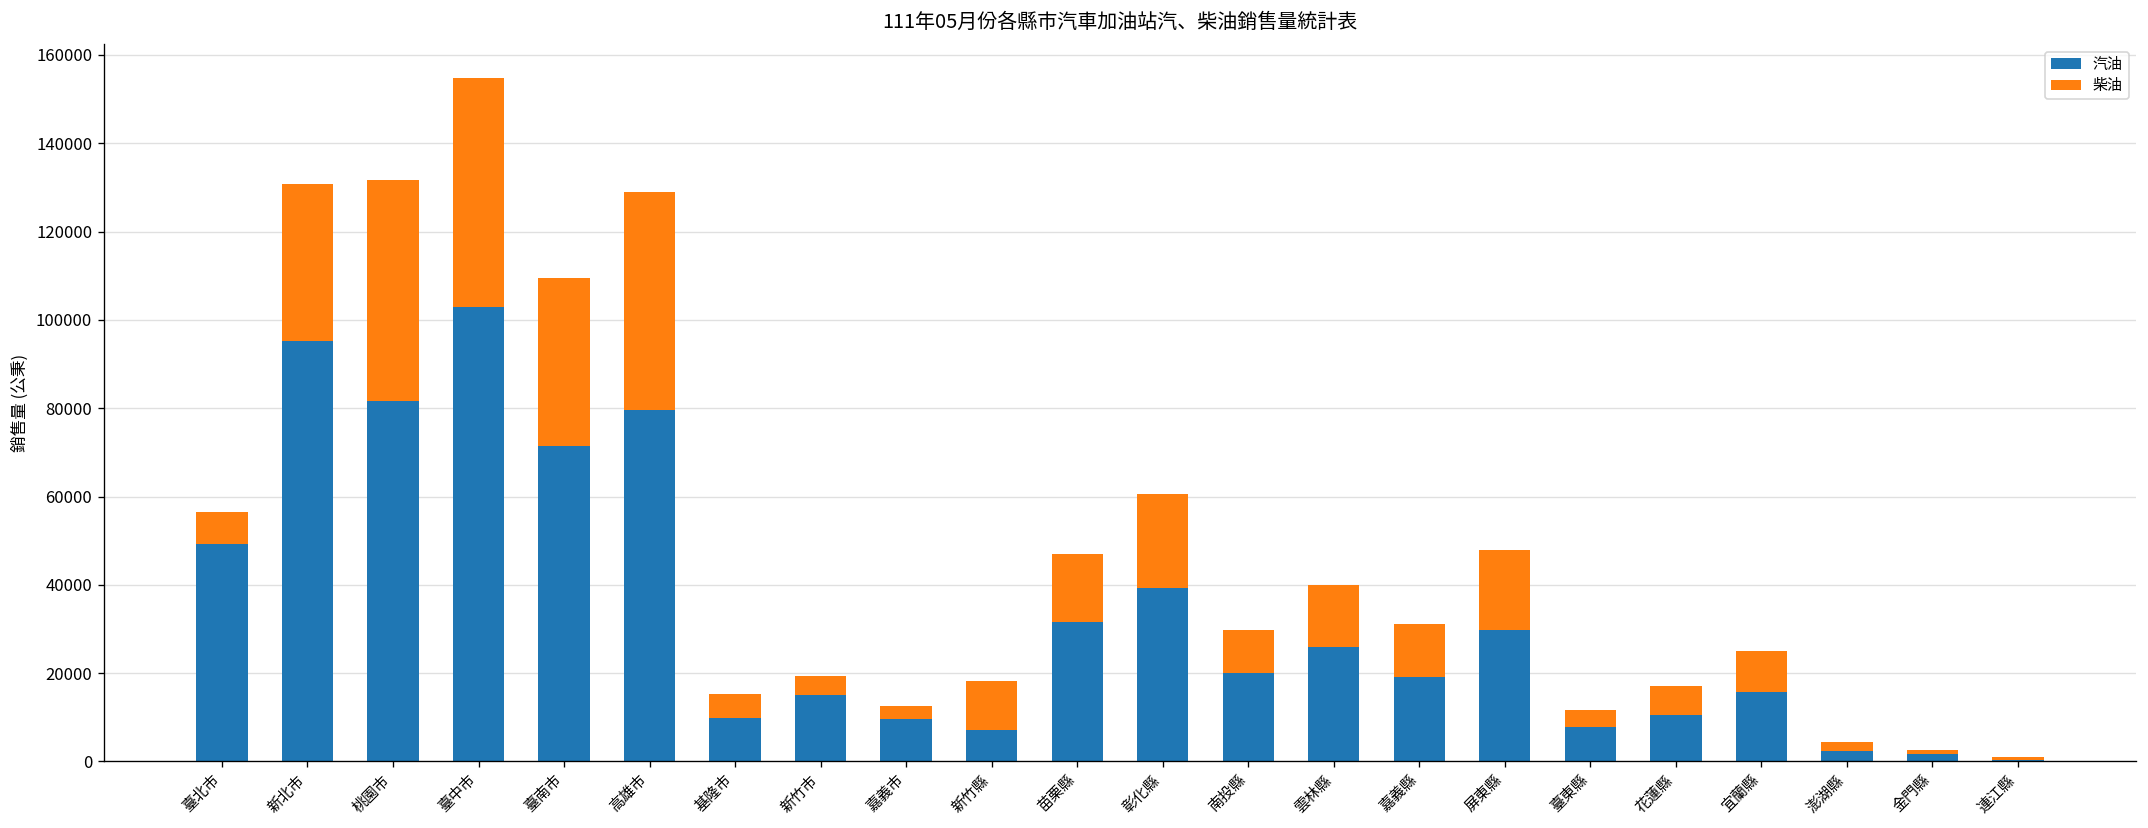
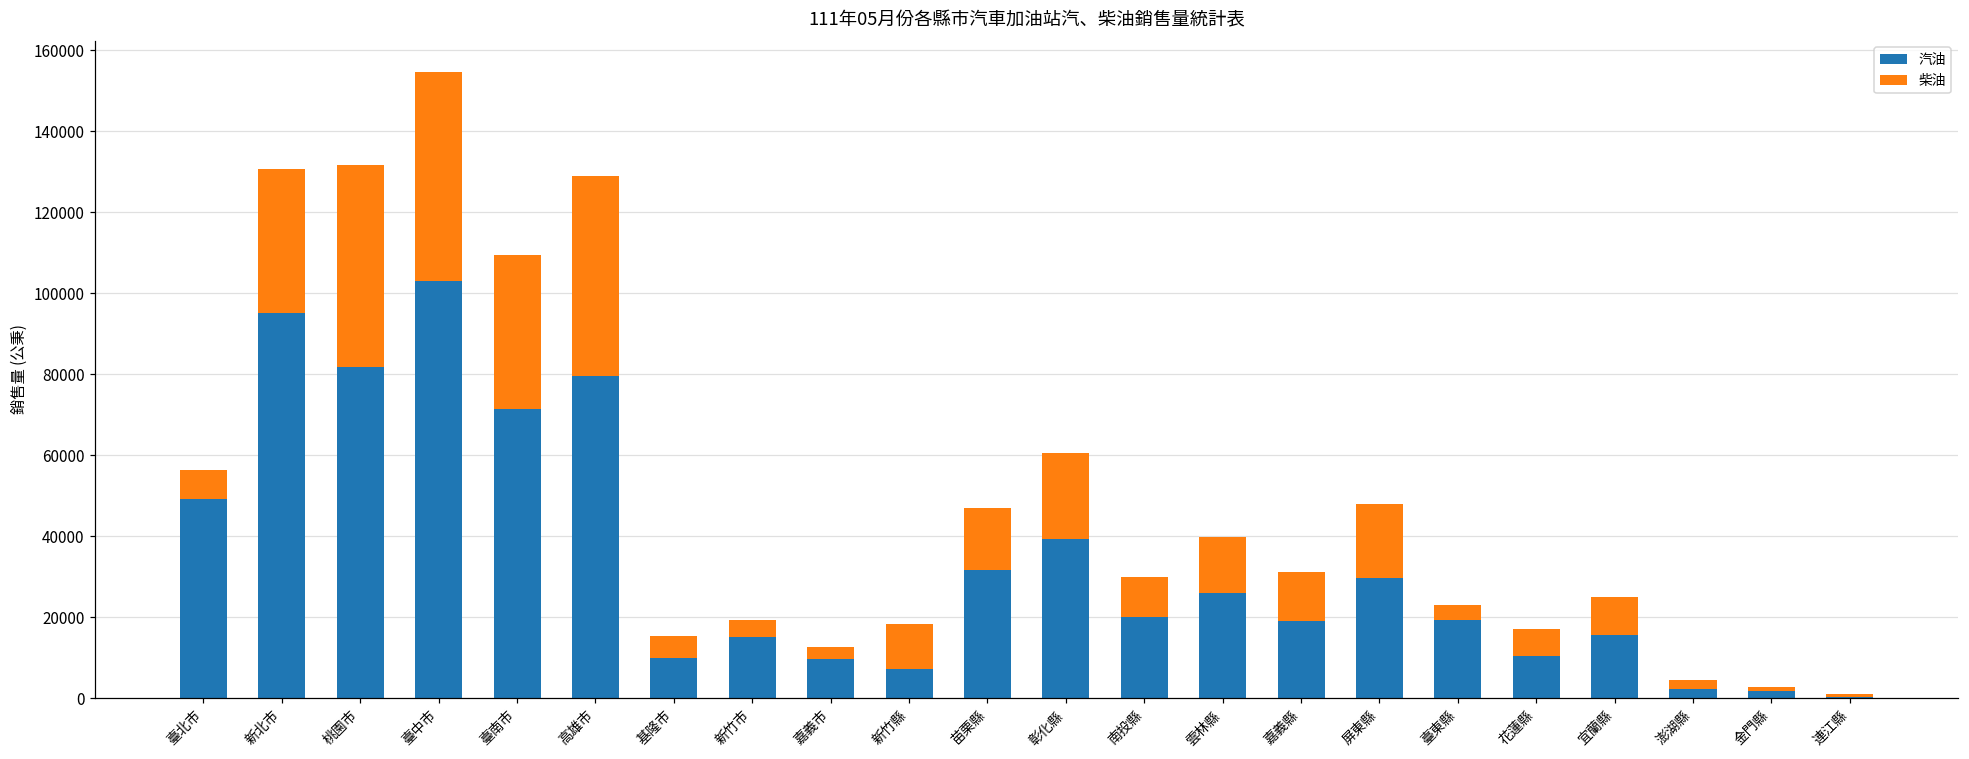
汽油, 臺東縣: 8000 -> 19000
